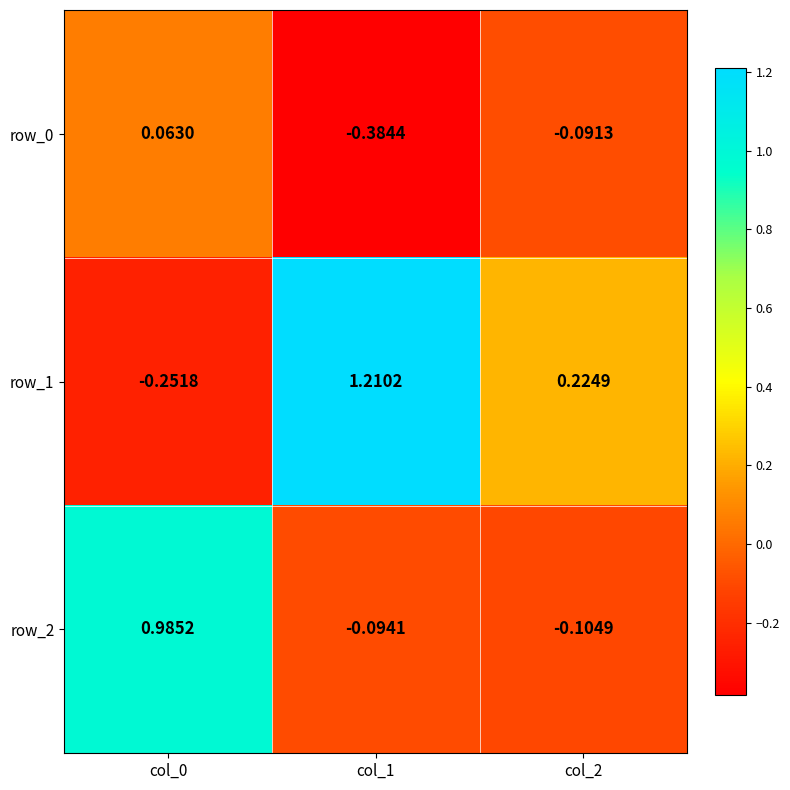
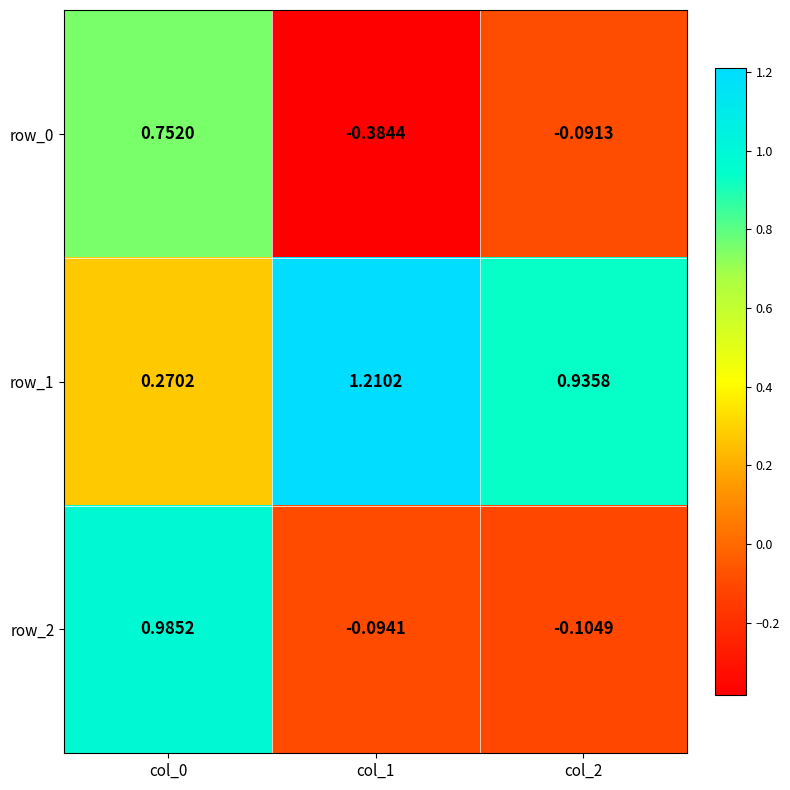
row_0, col_0: 0.0630 -> 0.7520
row_1, col_0: -0.2518 -> 0.2702
row_1, col_2: 0.2249 -> 0.9358
